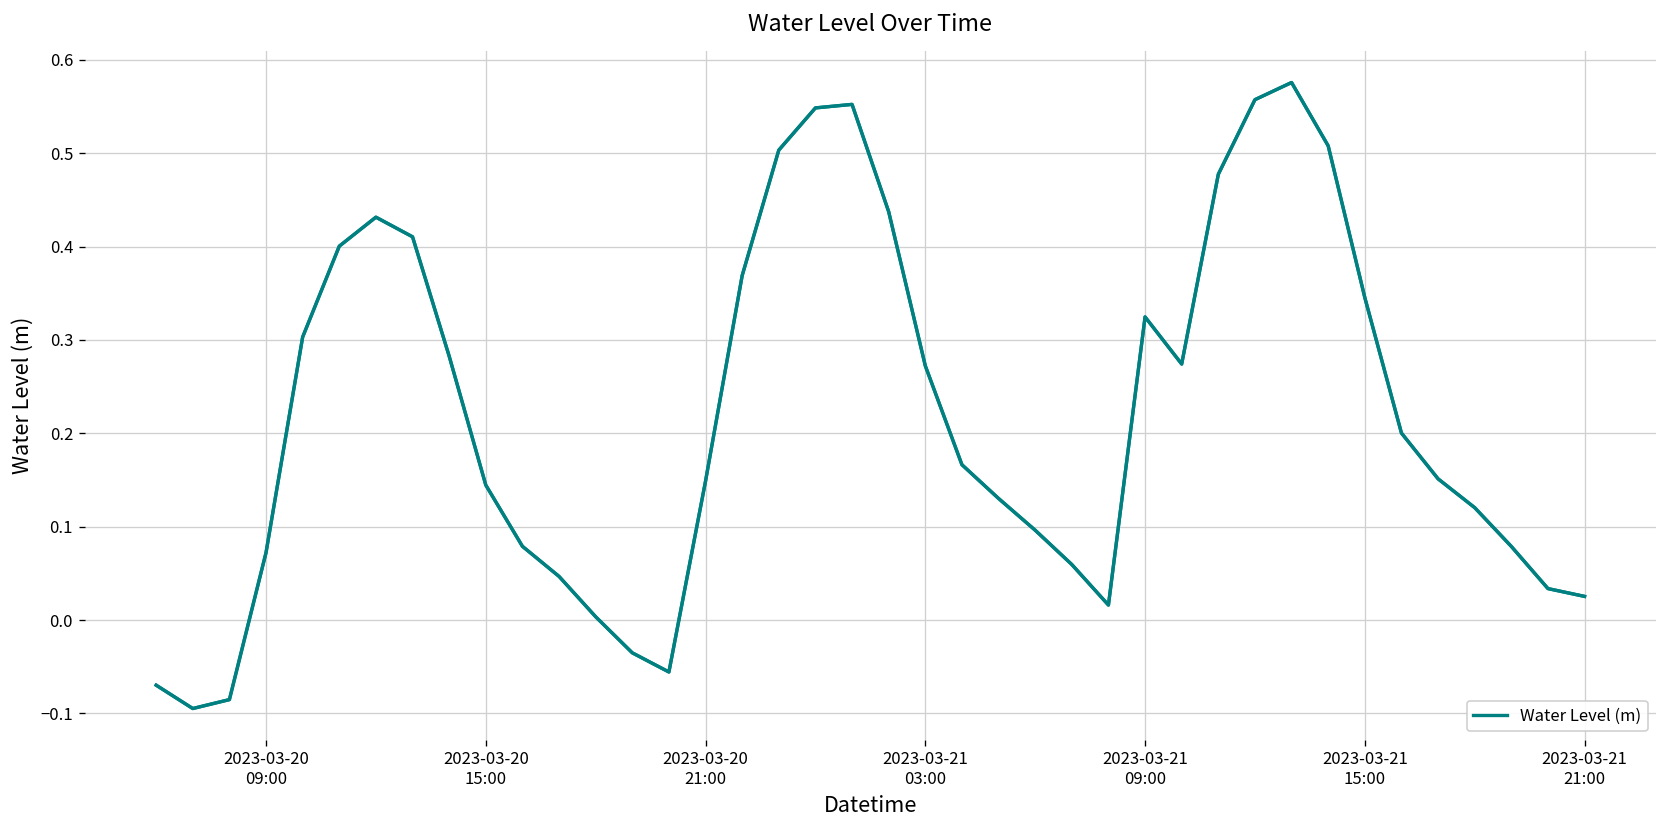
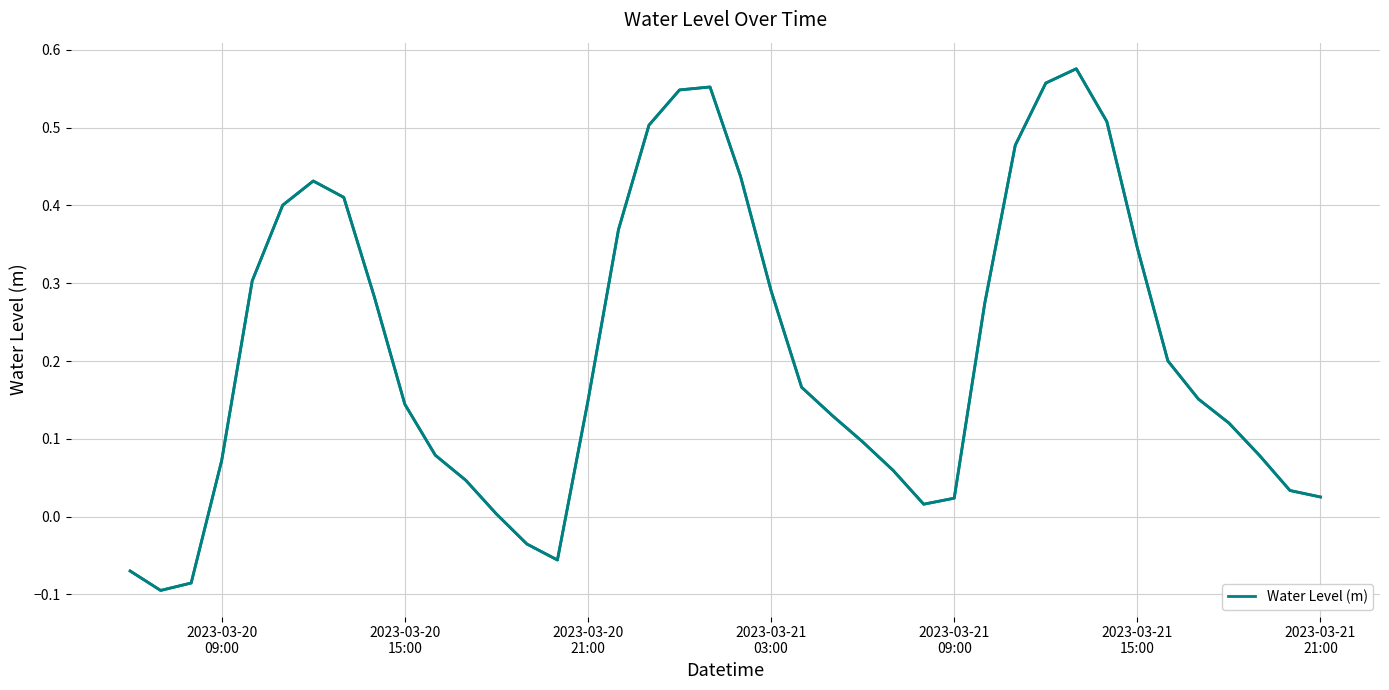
2023-03-21 03:00: 0.27 -> 0.29
2023-03-21 09:00: 0.32 -> 0.02
